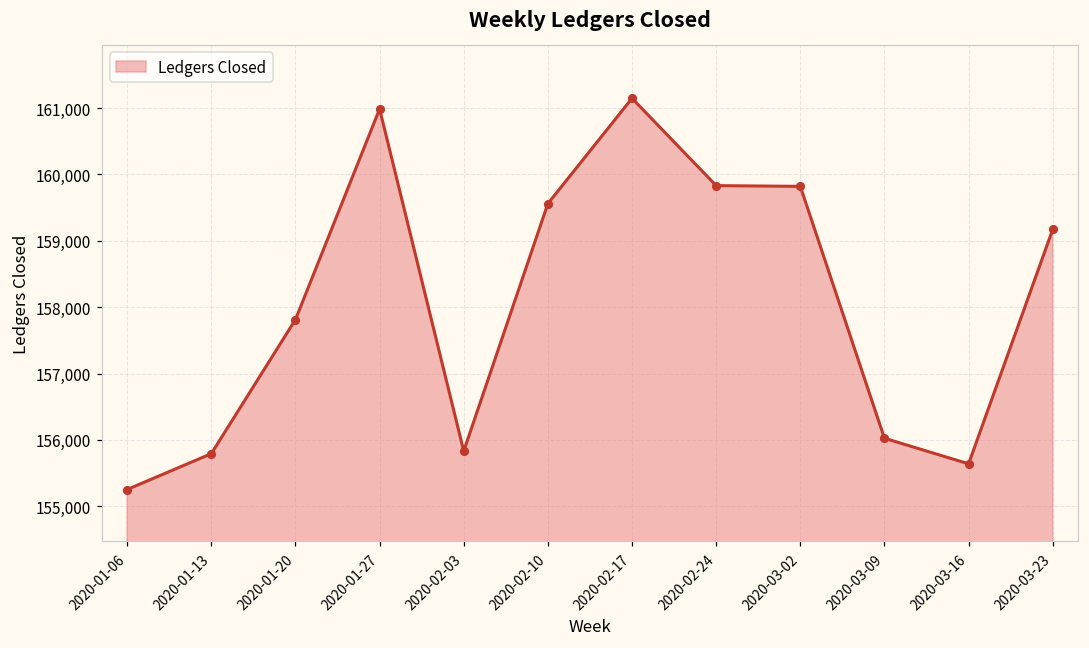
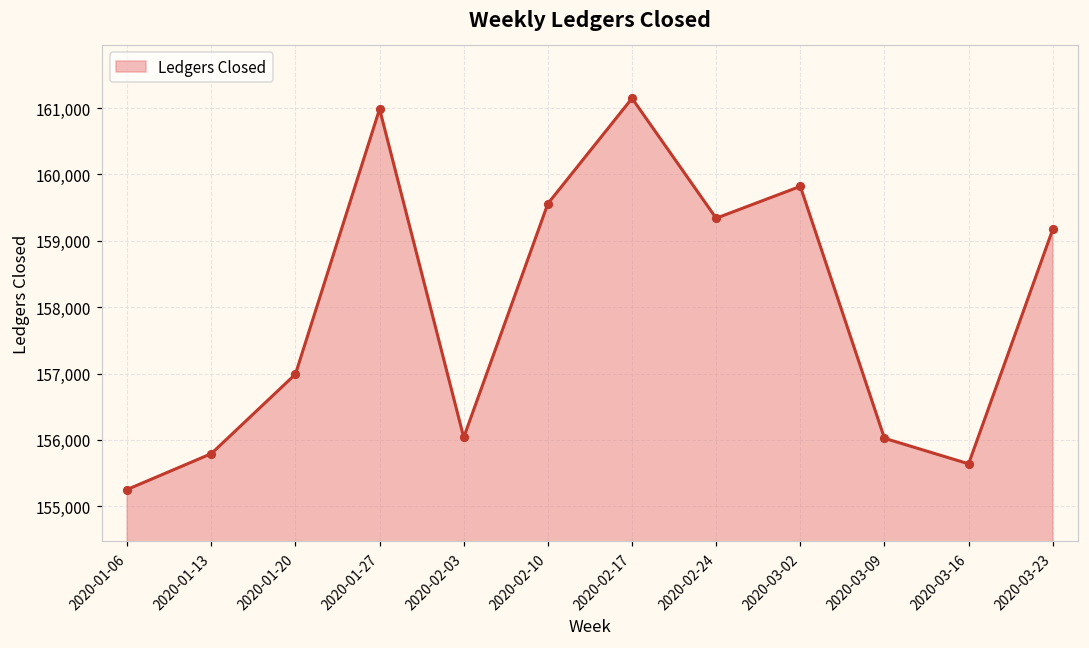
2020-01-20: 157,800 -> 157,000
2020-02-03: 155,800 -> 156,000
2020-02-24: 159,800 -> 159,300
